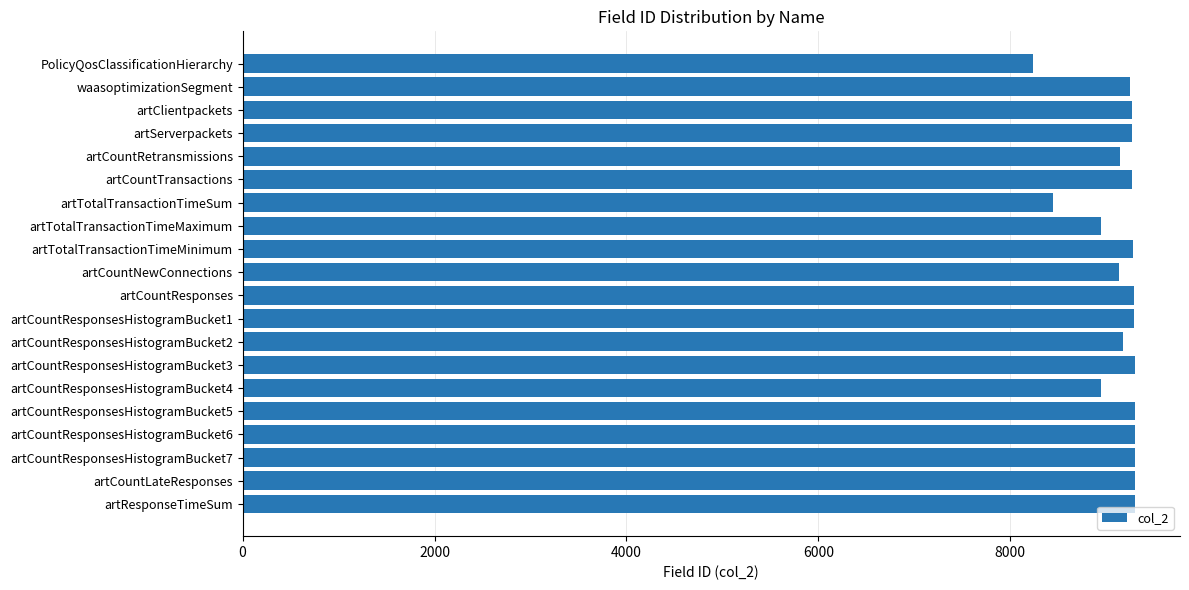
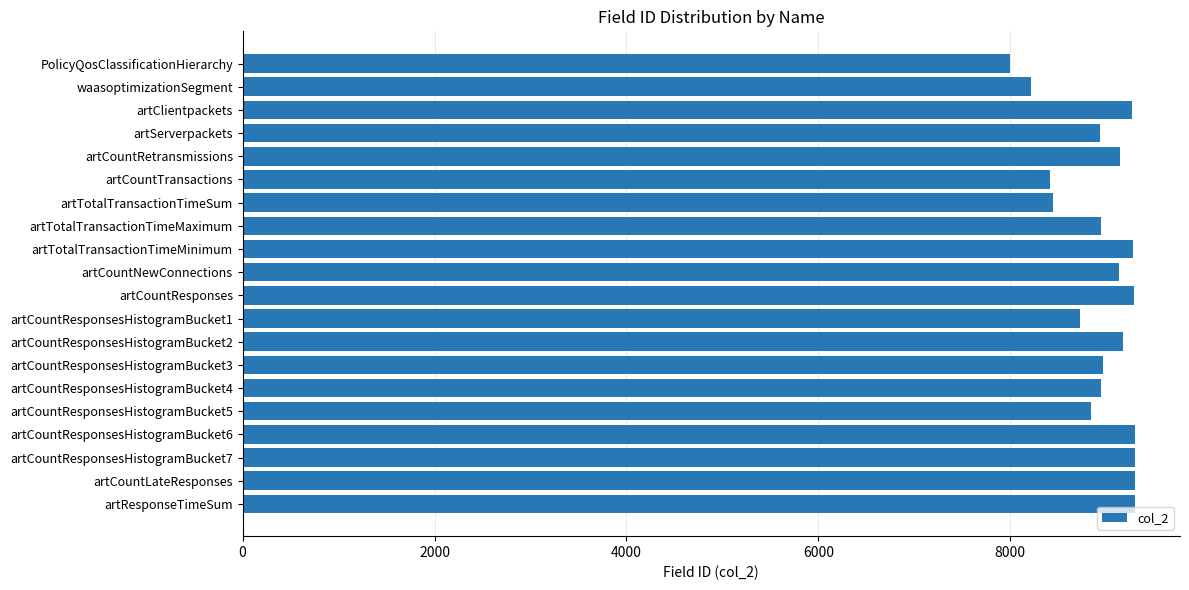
PolicyQosClassificationHierarchy: 8200 -> 8000
waasoptimizationSegment: 9300 -> 8200
artServerpackets: 9300 -> 8900
artCountTransactions: 9300 -> 8400
artCountResponsesHistogramBucket1: 9300 -> 8700
artCountResponsesHistogramBucket3: 9300 -> 9000
artCountResponsesHistogramBucket5: 9300 -> 8800
